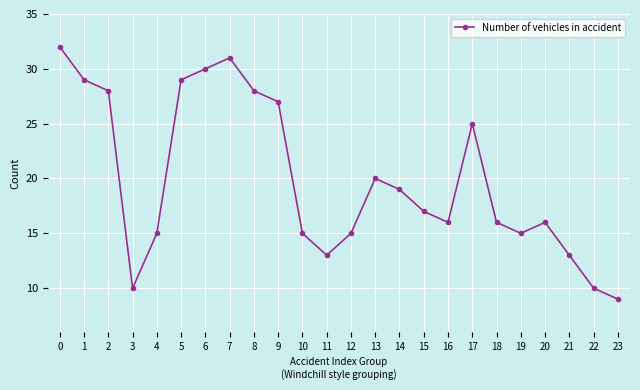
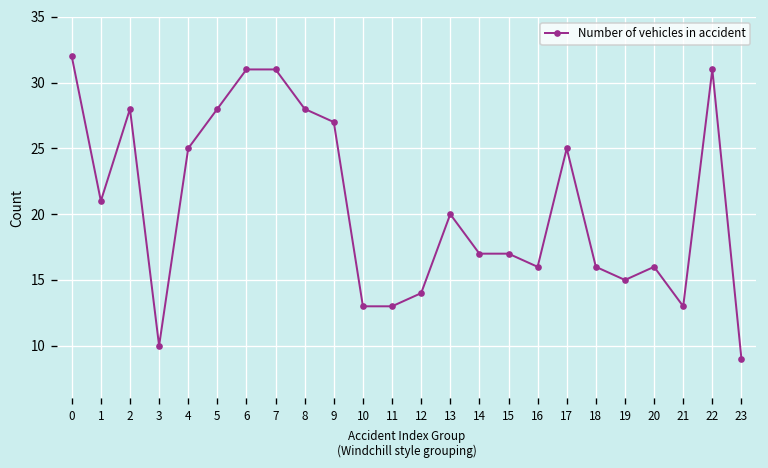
1: 29 -> 21
4: 15 -> 25
5: 29 -> 28
6: 30 -> 31
10: 15 -> 13
12: 15 -> 14
14: 19 -> 17
22: 10 -> 31
